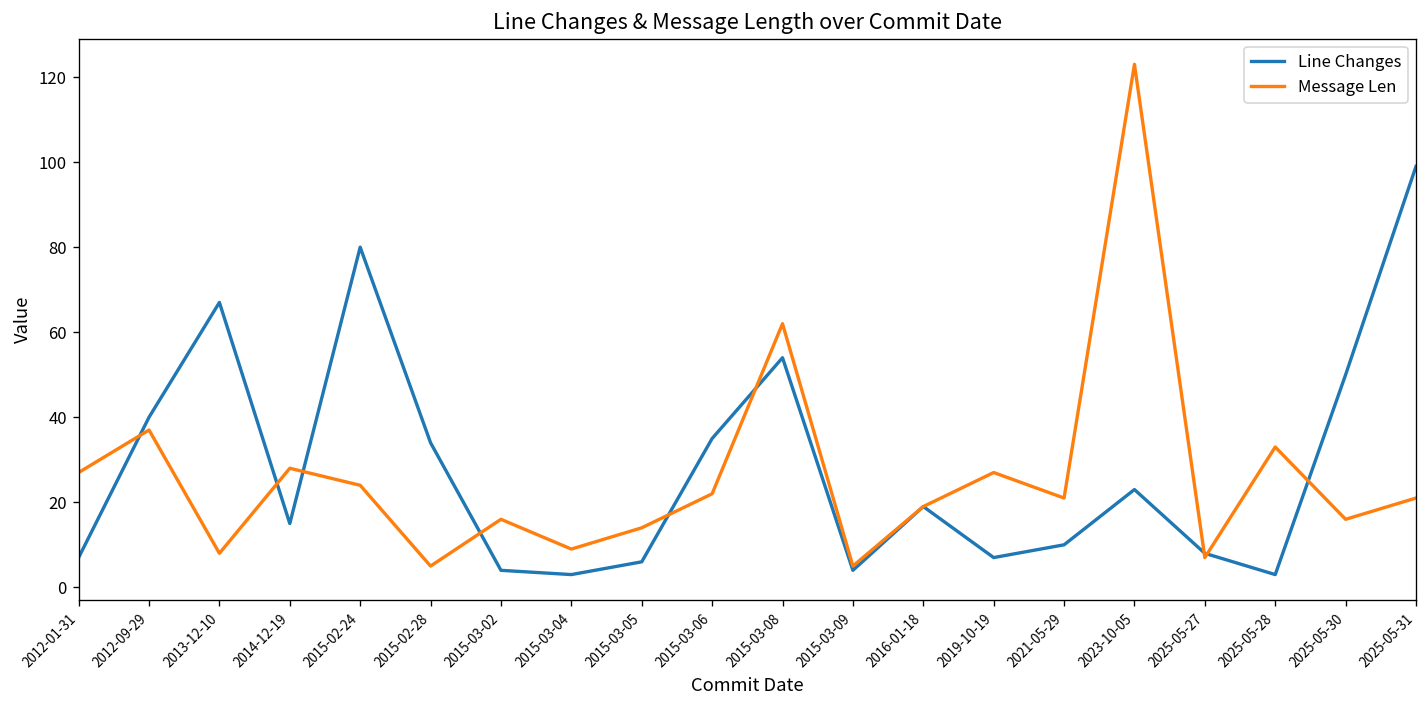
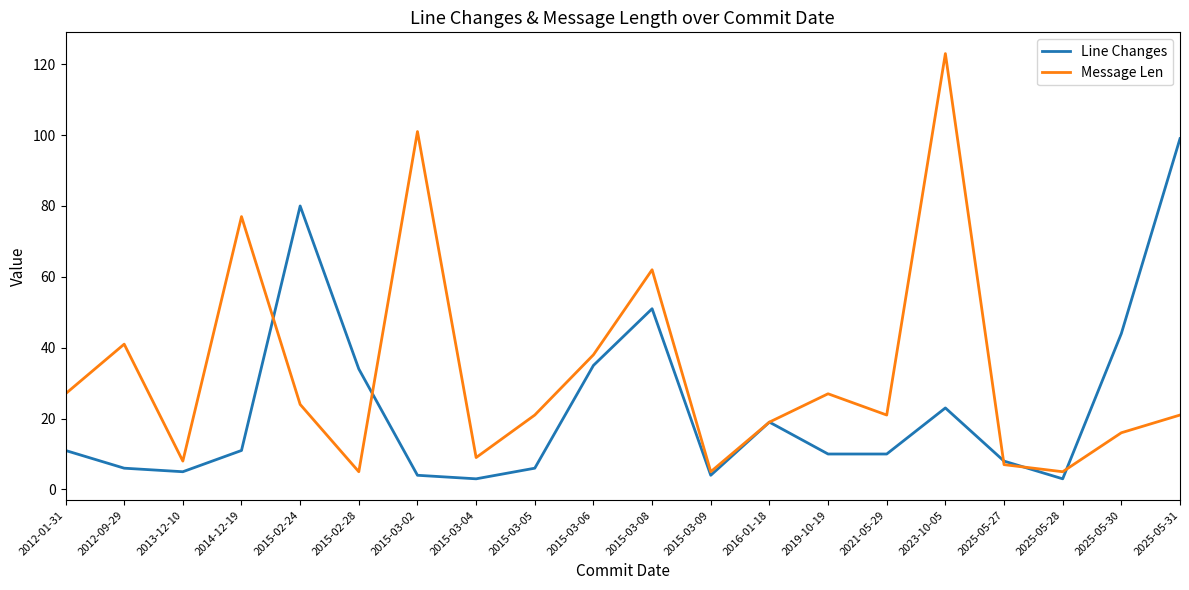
Line Changes, 2012-01-31: 7 -> 11
Line Changes, 2012-09-29: 40 -> 6
Message Len, 2012-09-29: 37 -> 41
Line Changes, 2013-12-10: 67 -> 5
Line Changes, 2014-12-19: 15 -> 11
Message Len, 2014-12-19: 28 -> 77
Message Len, 2015-03-02: 16 -> 101
Message Len, 2015-03-05: 14 -> 21
Message Len, 2015-03-06: 22 -> 38
Line Changes, 2015-03-08: 54 -> 51
Line Changes, 2019-10-19: 7 -> 10
Message Len, 2025-05-28: 33 -> 5
Line Changes, 2025-05-30: 50 -> 44
